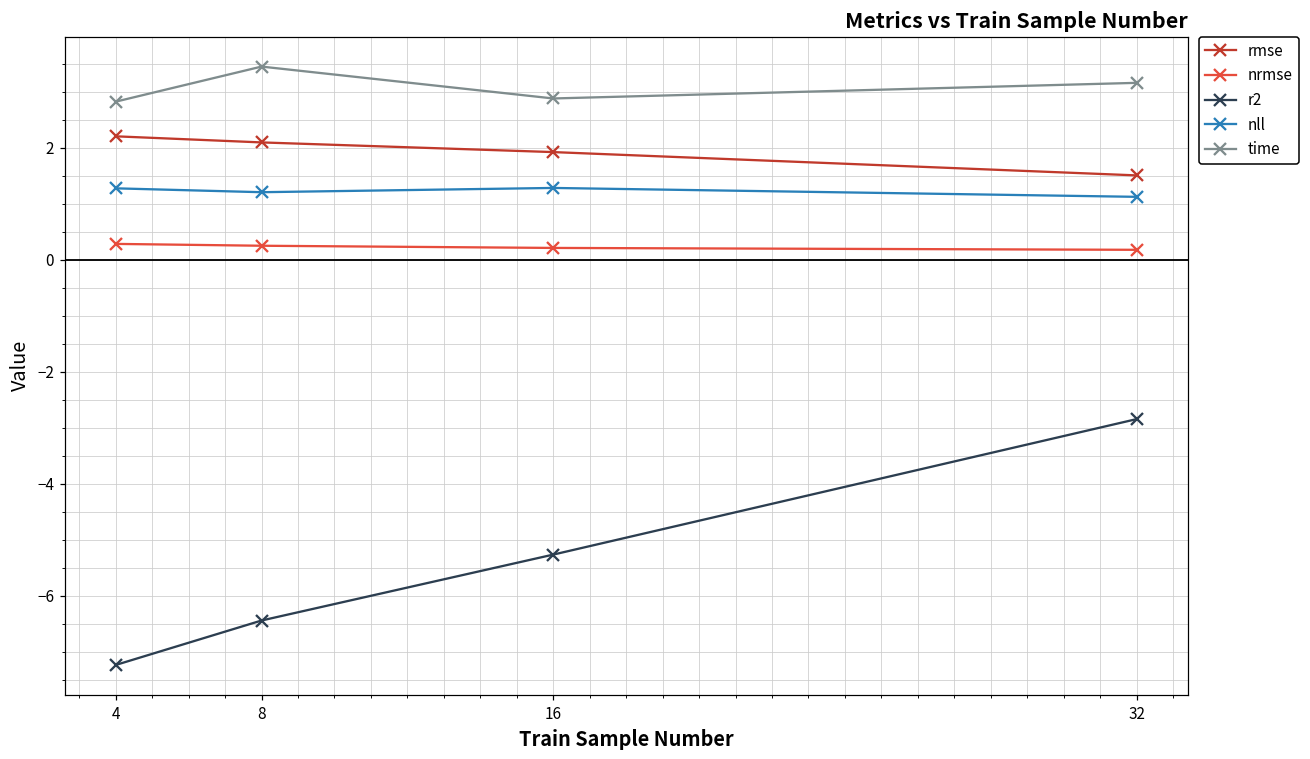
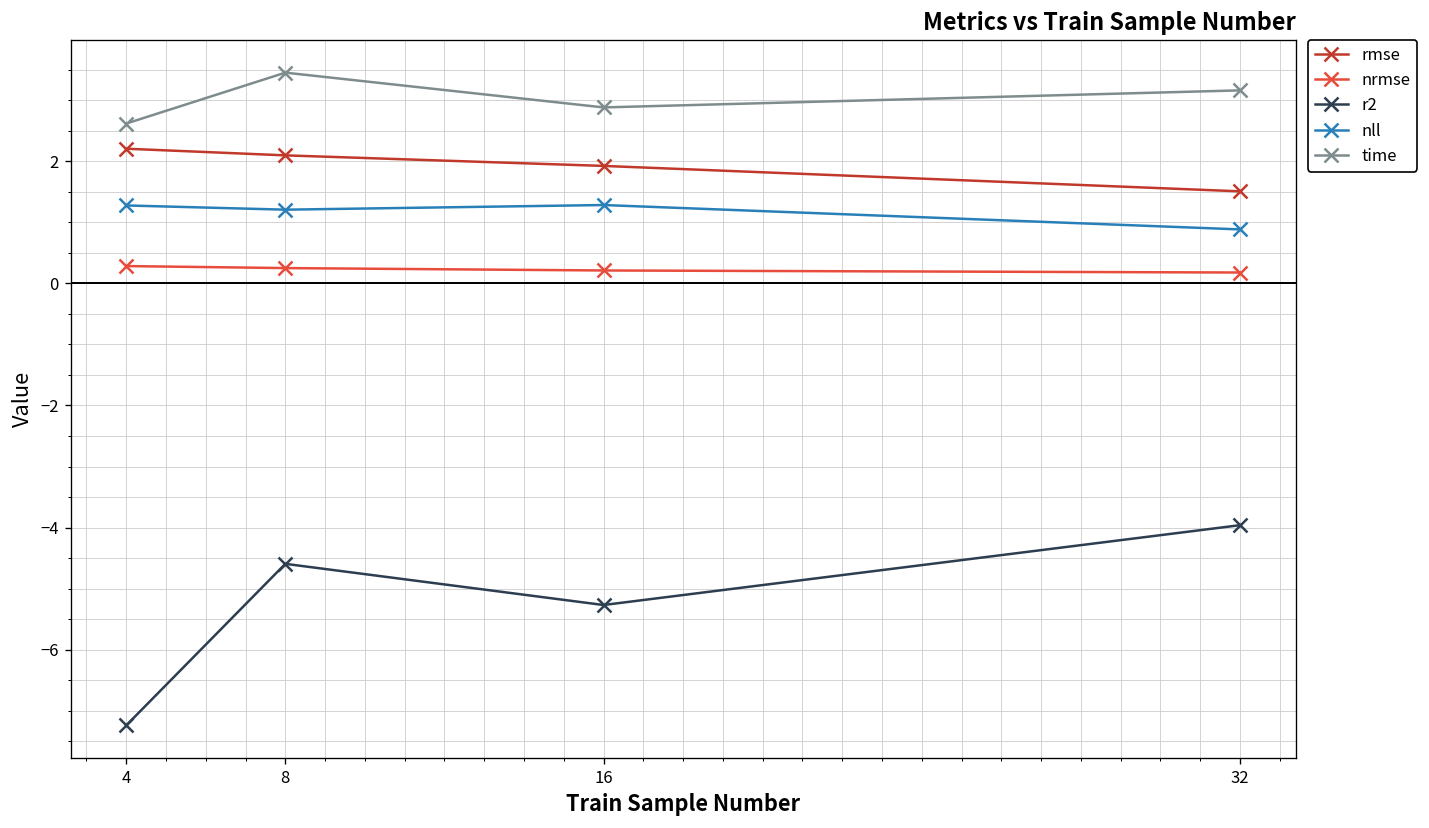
time, 4: 2.8 -> 2.6
r2, 8: -6.4 -> -4.6
r2, 32: -2.8 -> -4.0
nll, 32: 1.1 -> 0.9
